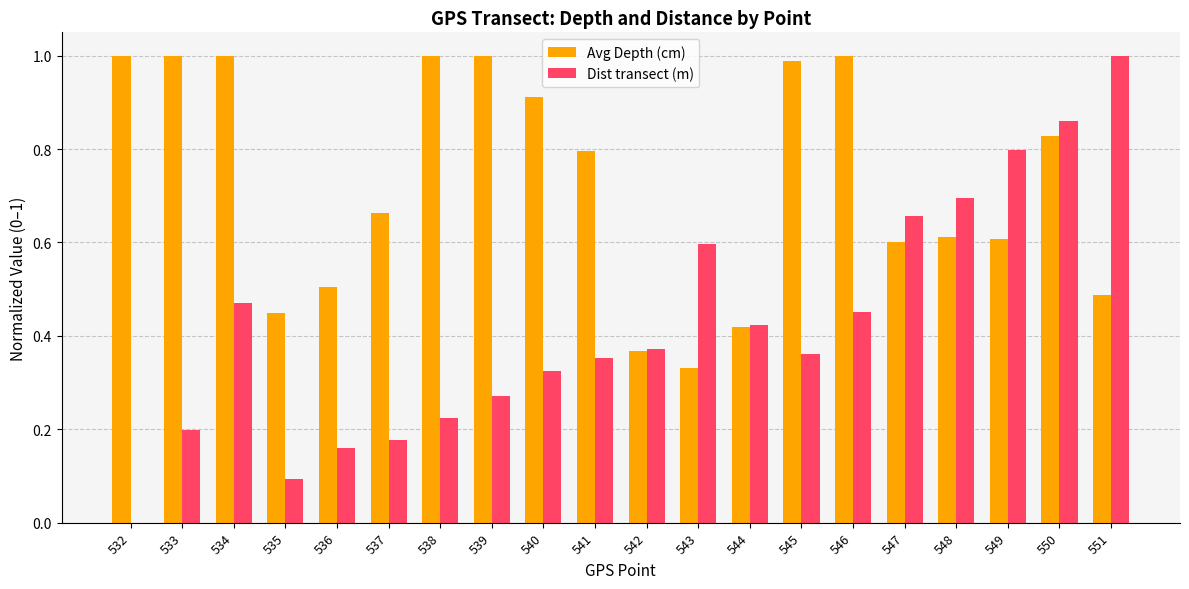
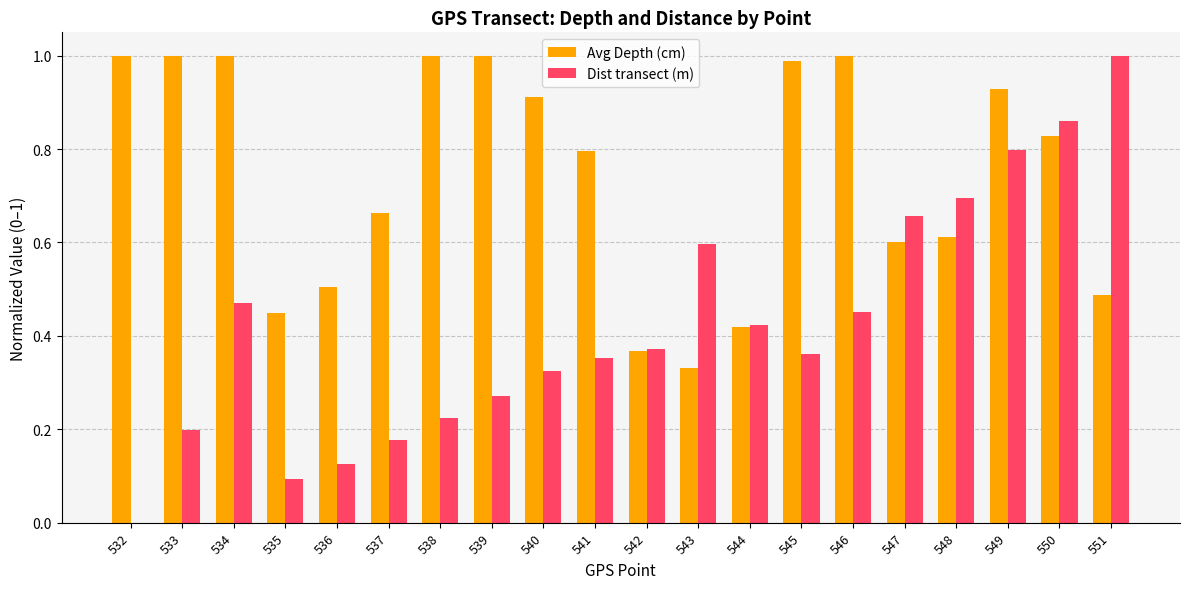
Dist transect (m), 536: 0.16 -> 0.13
Avg Depth (cm), 549: 0.61 -> 0.93
